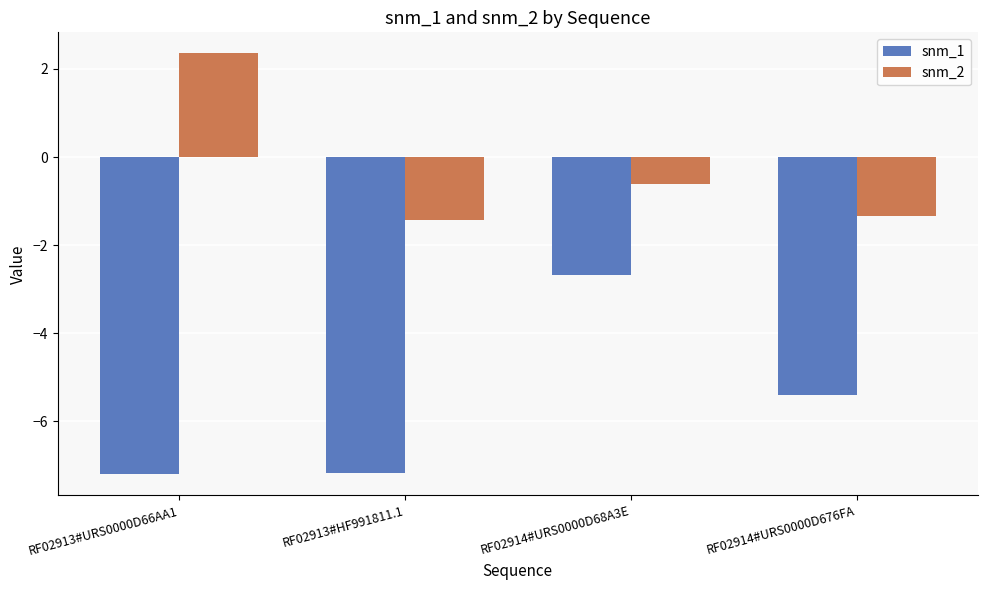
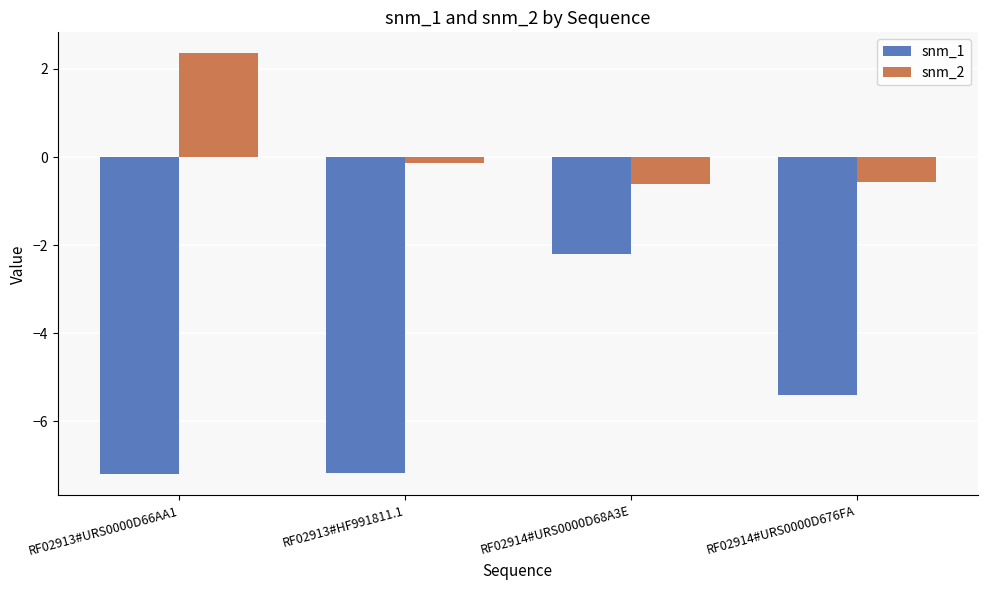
snm_2, RF02913#HF991811.1: -1.4 -> -0.1
snm_1, RF02914#URS0000D68A3E: -2.7 -> -2.2
snm_2, RF02914#URS0000D676FA: -1.3 -> -0.6
